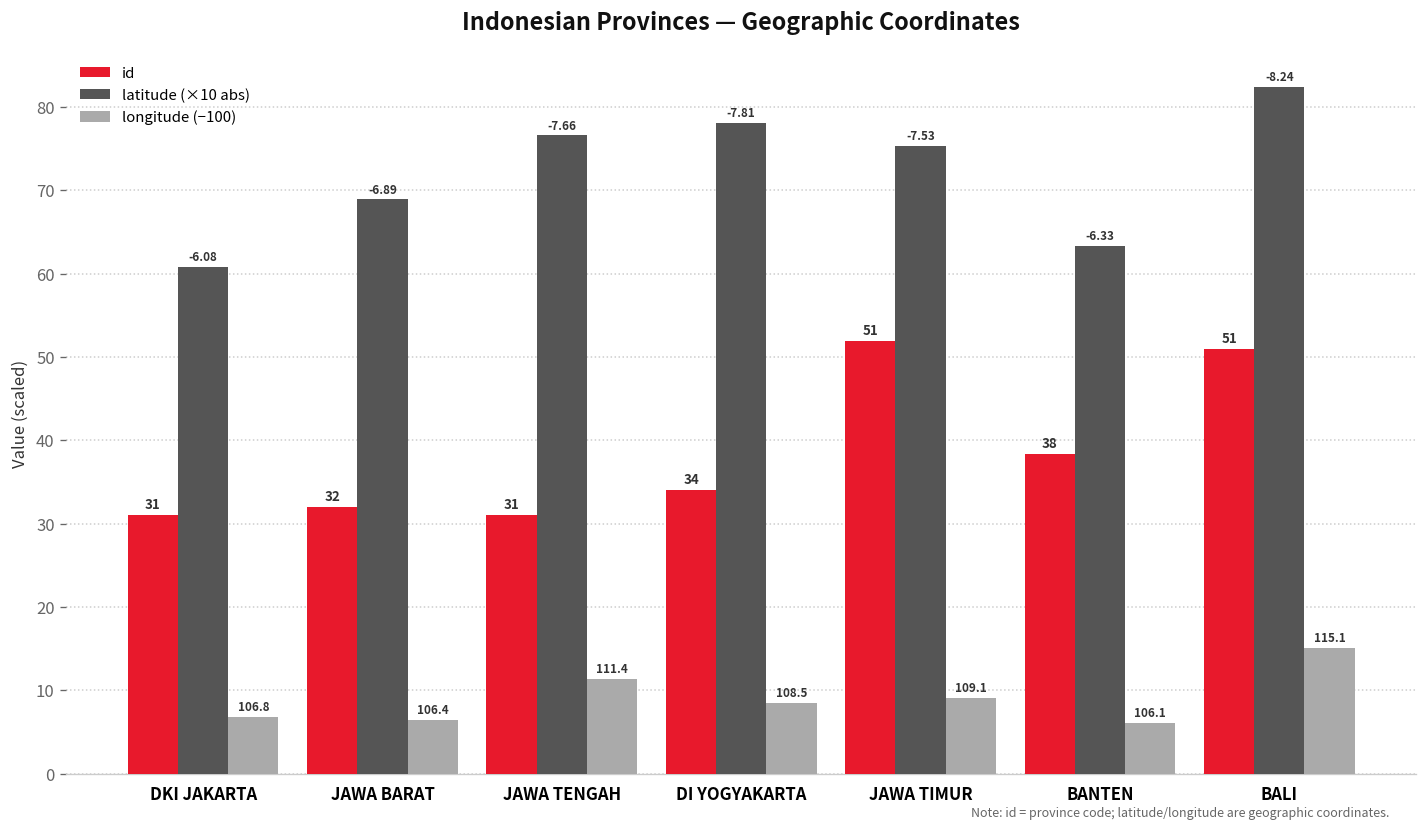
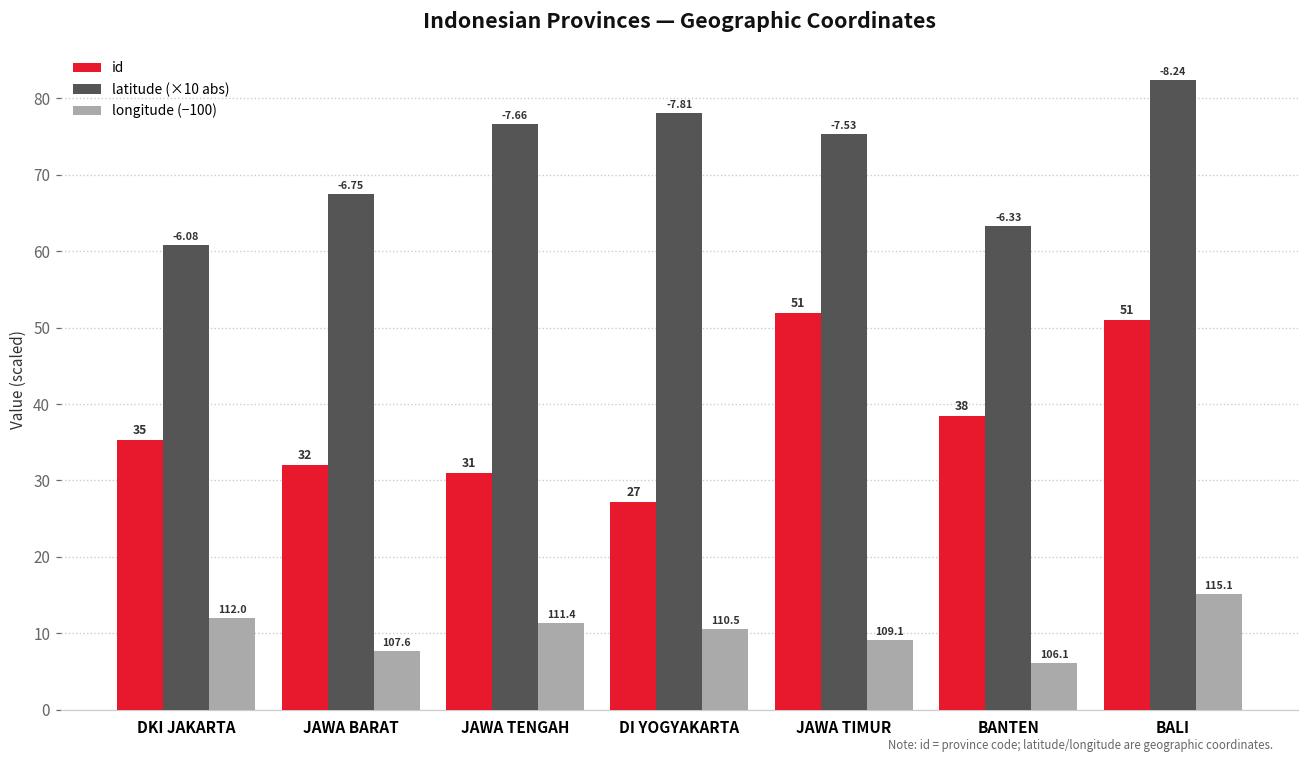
id, DKI JAKARTA: 31 -> 35
longitude (−100), DKI JAKARTA: 106.8 -> 112.0
latitude (×10 abs), JAWA BARAT: -6.89 -> -6.75
longitude (−100), JAWA BARAT: 106.4 -> 107.6
id, DI YOGYAKARTA: 34 -> 27
longitude (−100), DI YOGYAKARTA: 108.5 -> 110.5
